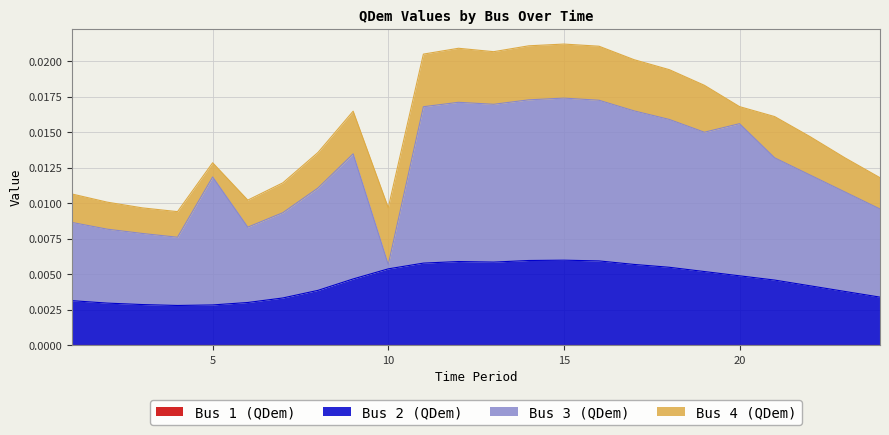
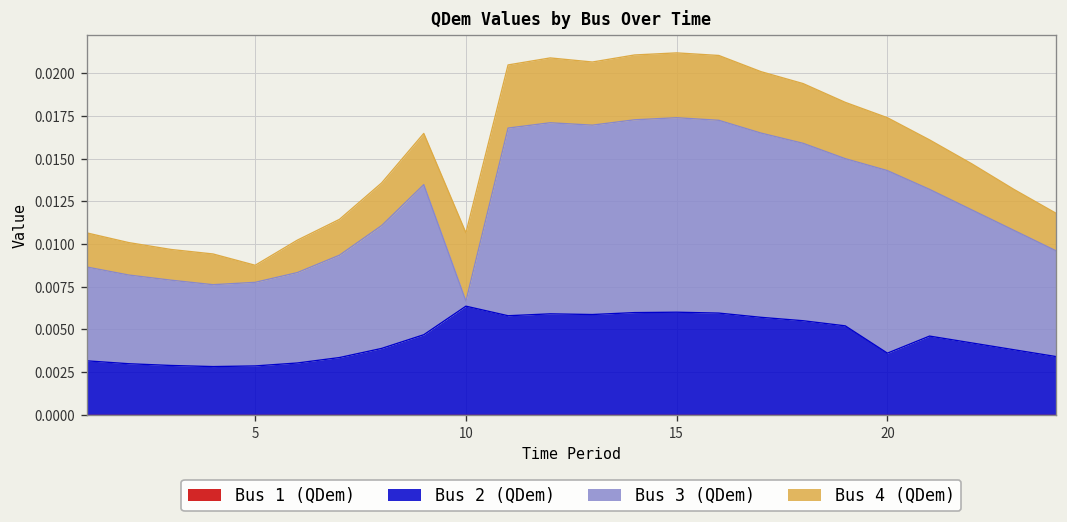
Bus 3 (QDem), 5: 0.0090 -> 0.0049
Bus 2 (QDem), 10: 0.0054 -> 0.0064
Bus 2 (QDem), 20: 0.0049 -> 0.0036
Bus 4 (QDem), 20: 0.0012 -> 0.0031
